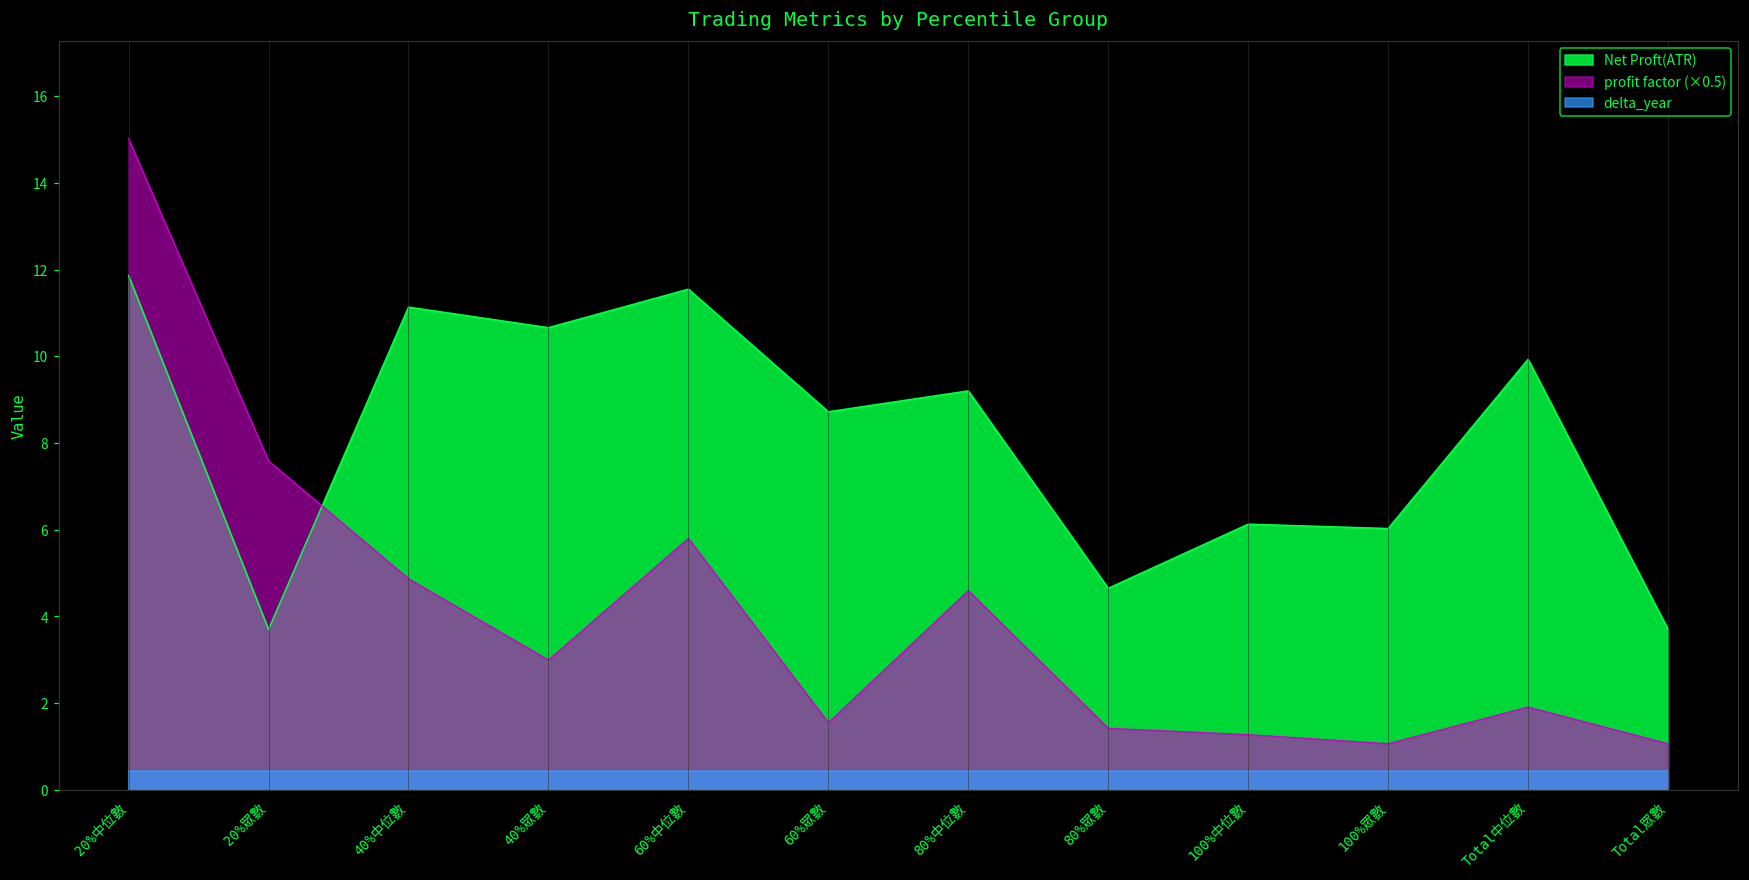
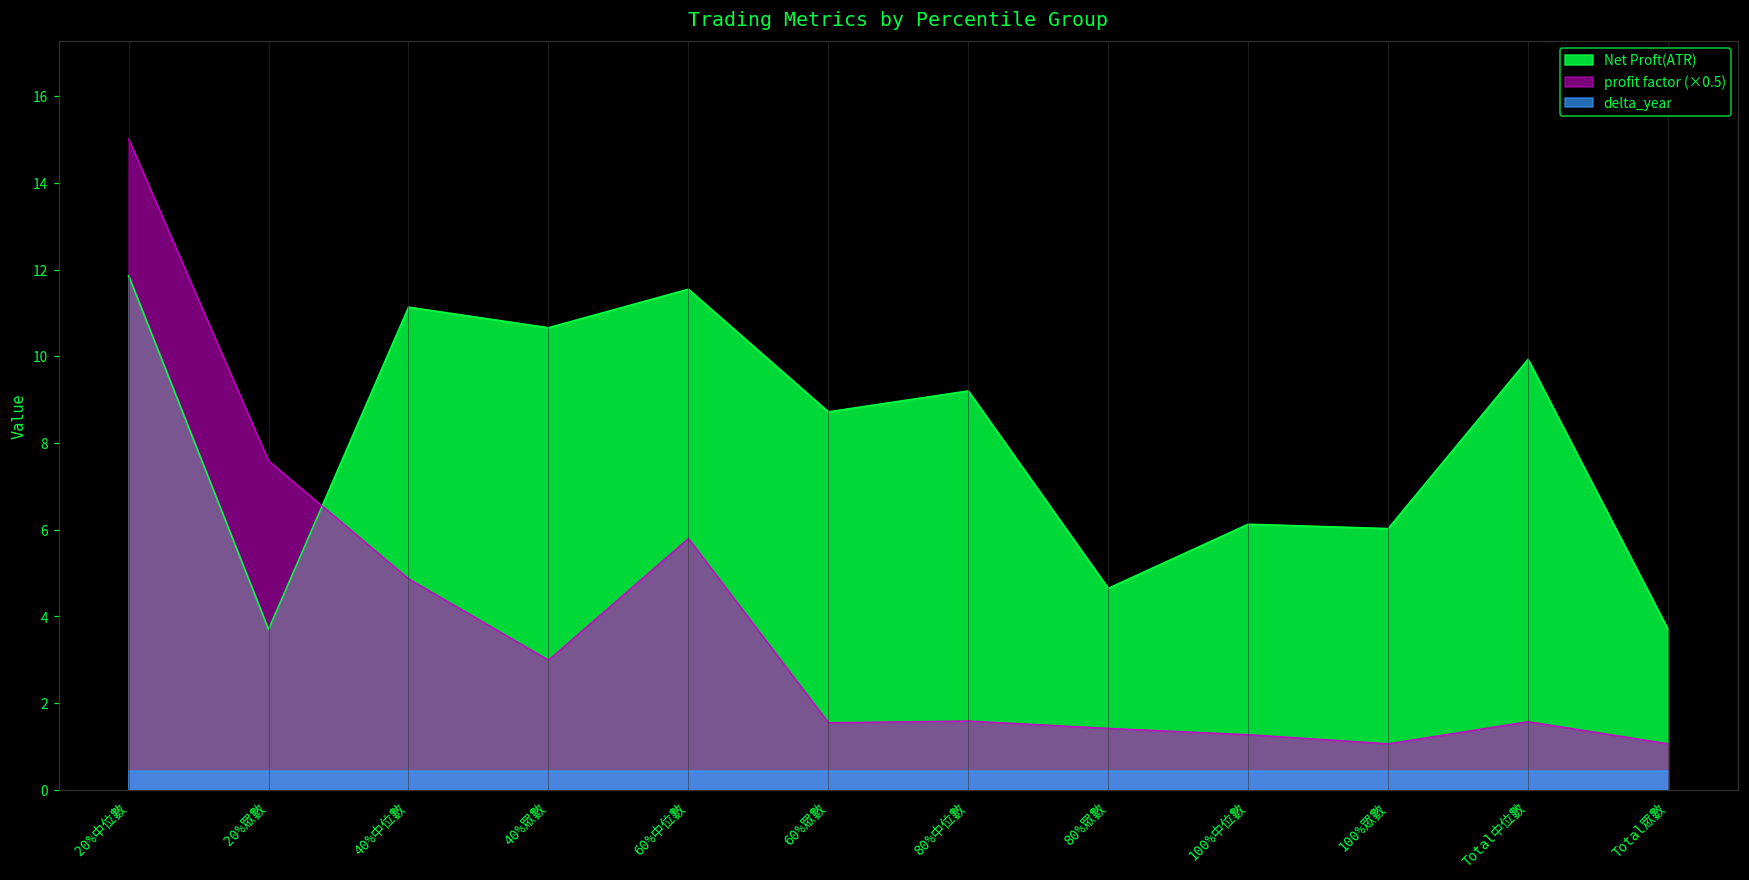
profit factor (×0.5), 80%中位數: 4.6 -> 1.6
profit factor (×0.5), Total中位數: 1.9 -> 1.6
